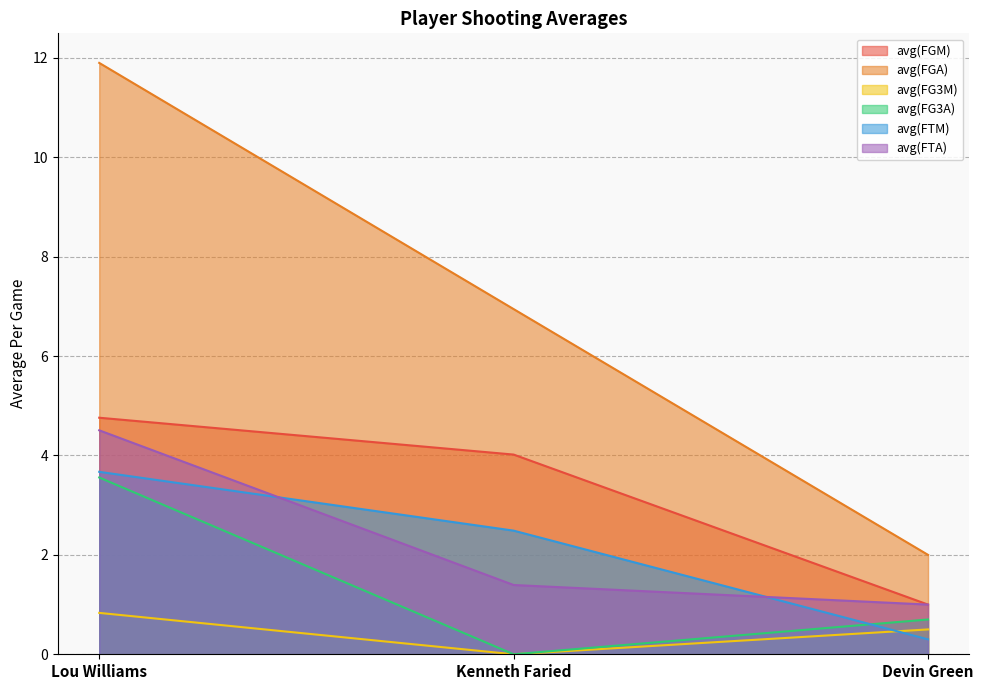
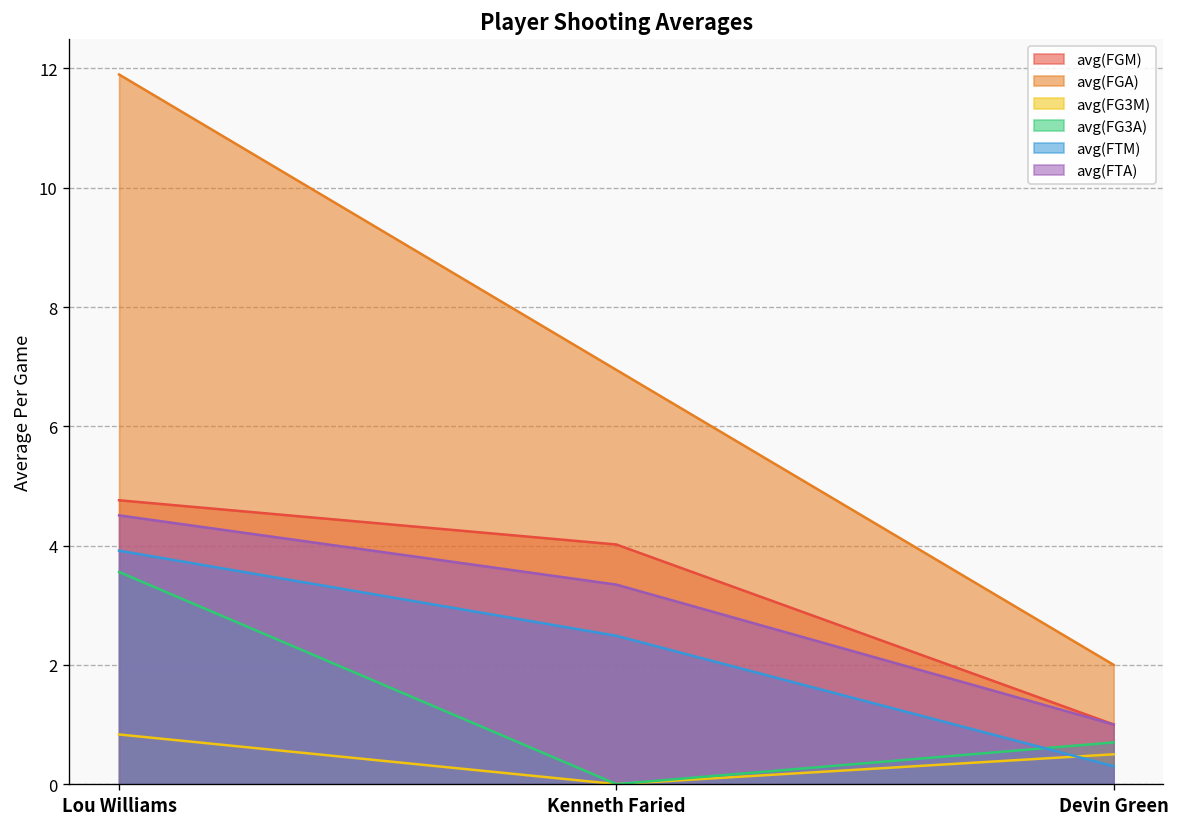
avg(FTM), Lou Williams: 3.7 -> 3.9
avg(FTA), Kenneth Faried: 1.4 -> 3.3
